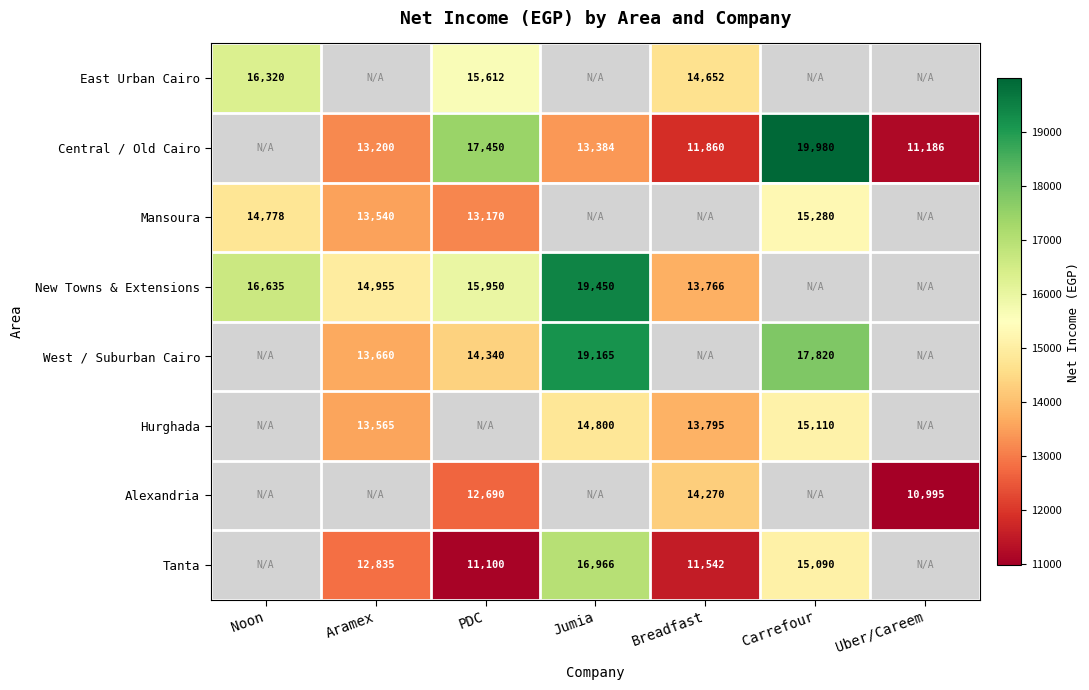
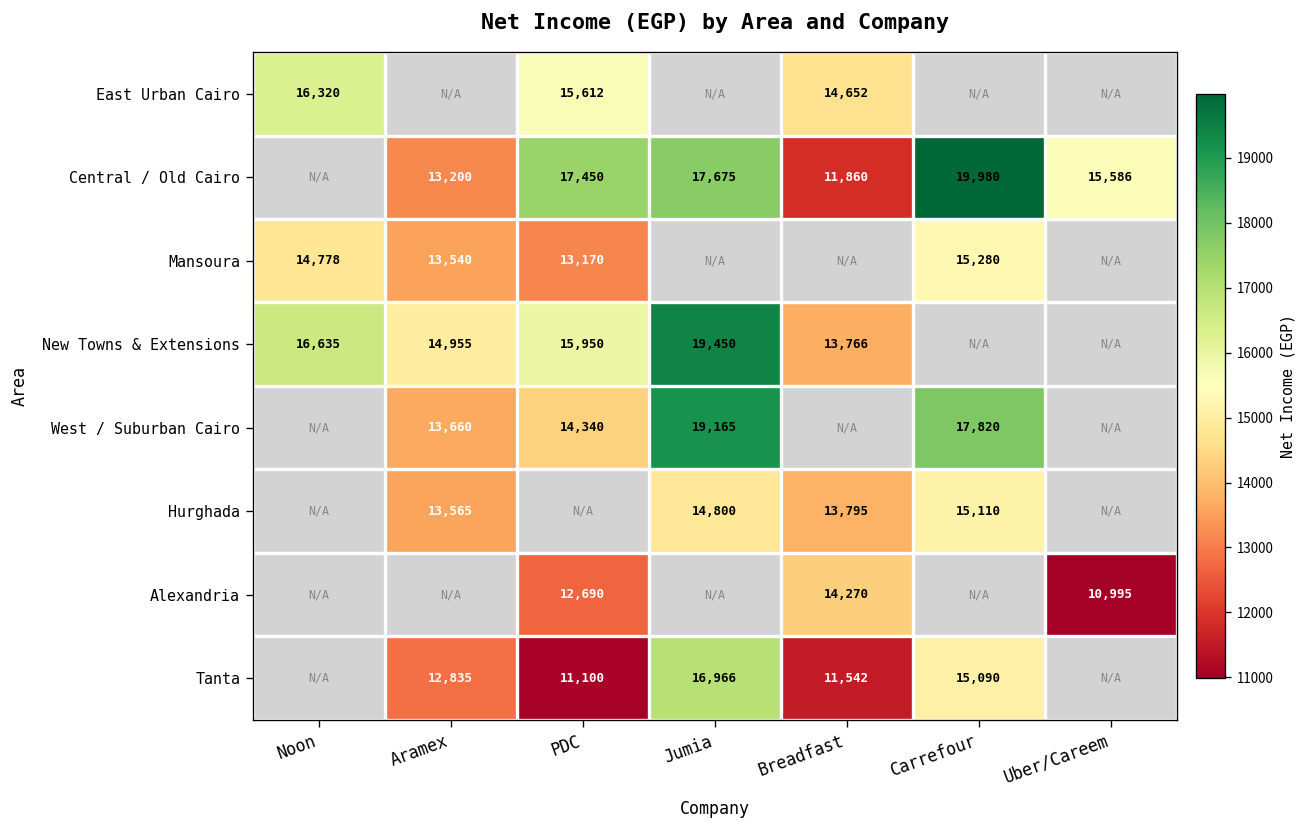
Central / Old Cairo, Jumia: 13,384 -> 17,675
Central / Old Cairo, Uber/Careem: 11,186 -> 15,586
